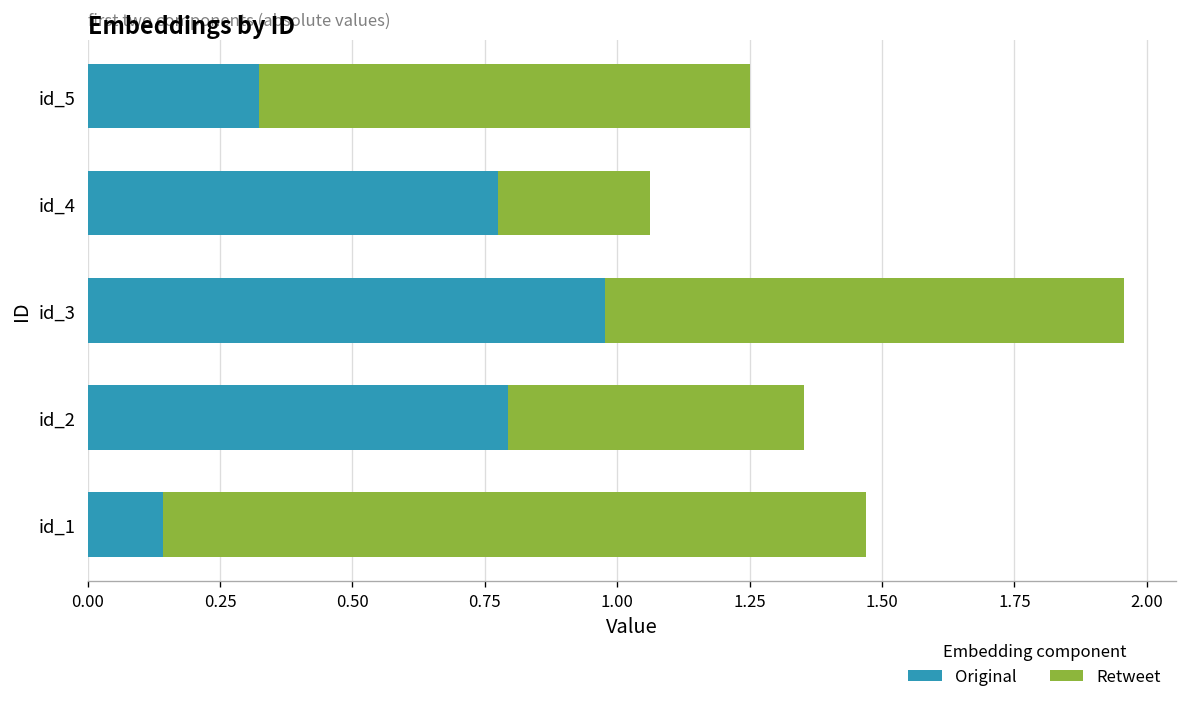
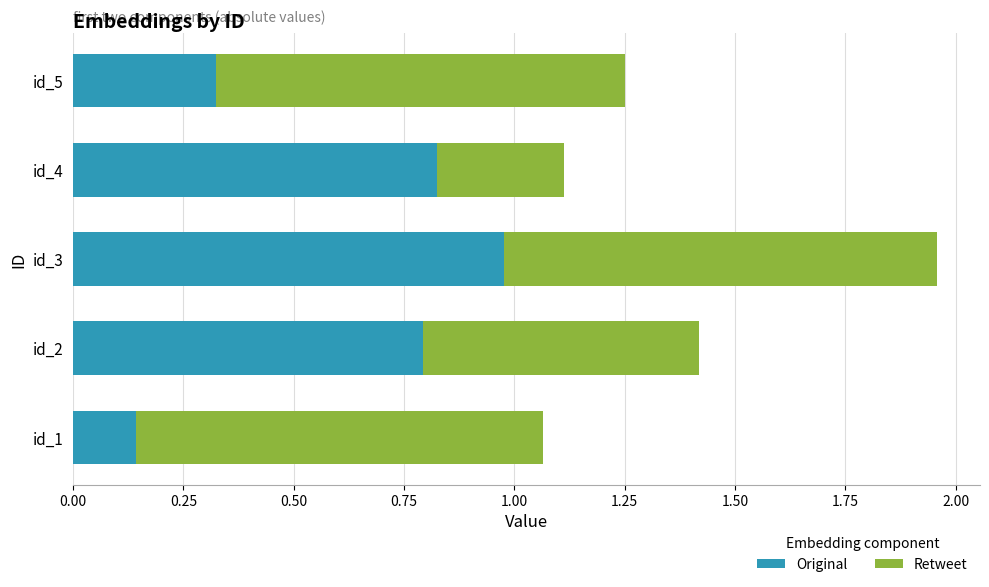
Original, id_4: 0.77 -> 0.83
Retweet, id_2: 0.56 -> 0.63
Retweet, id_1: 1.33 -> 0.92
